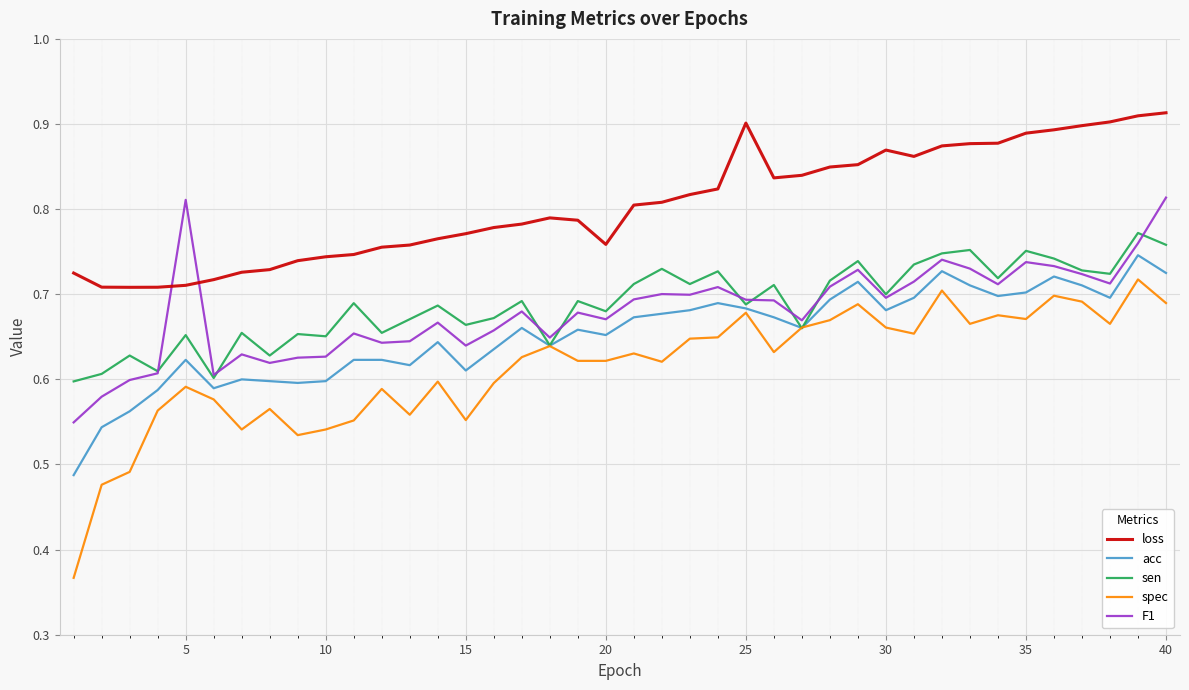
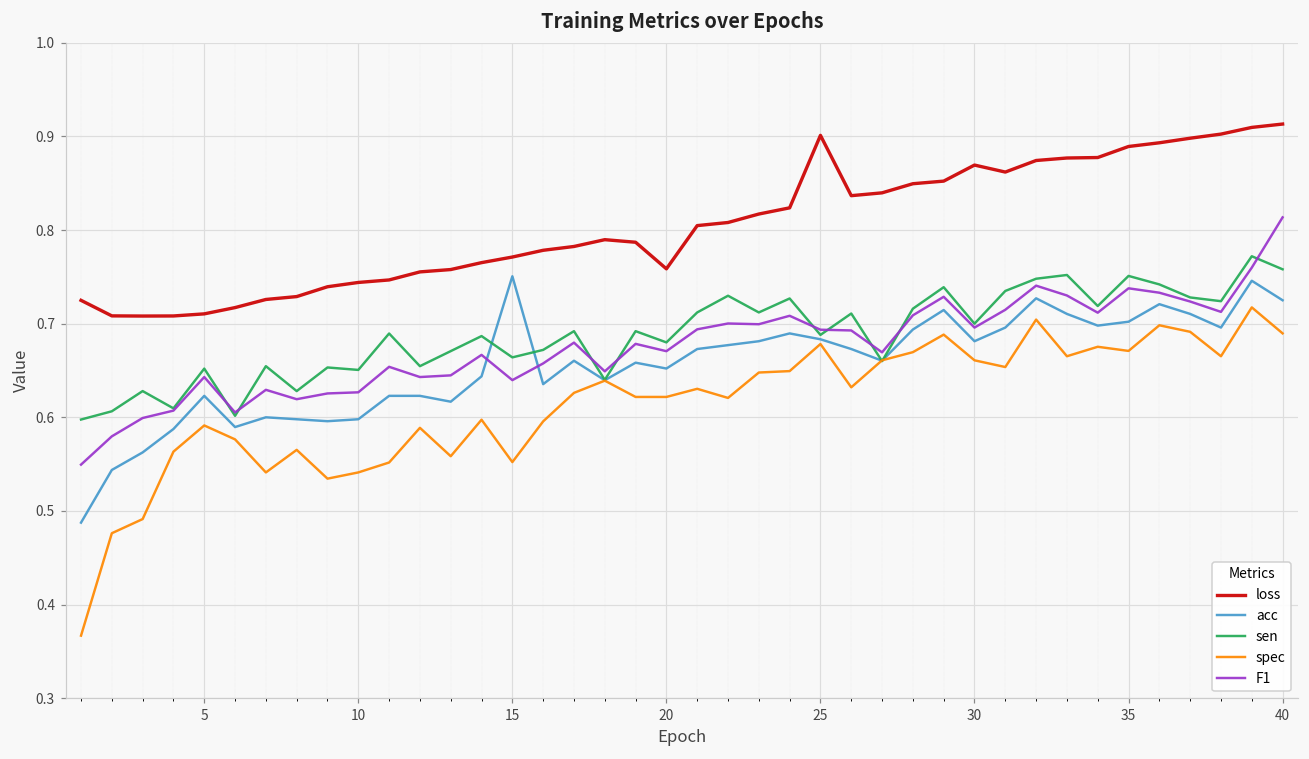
F1, 5: 0.81 -> 0.64
acc, 15: 0.61 -> 0.75
